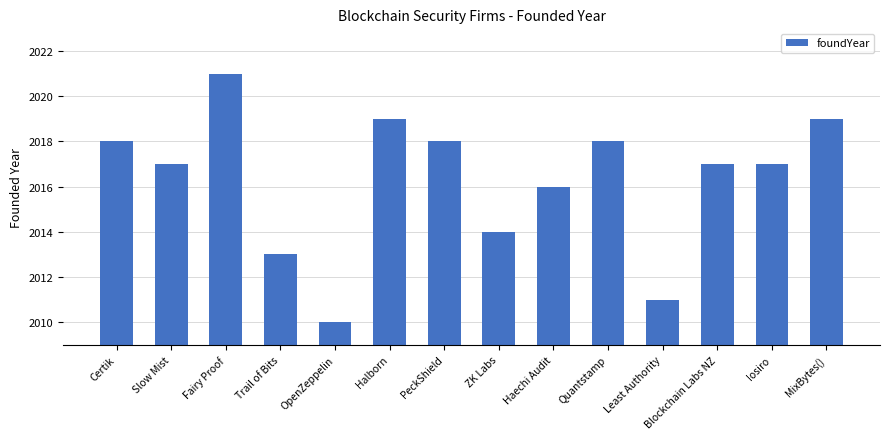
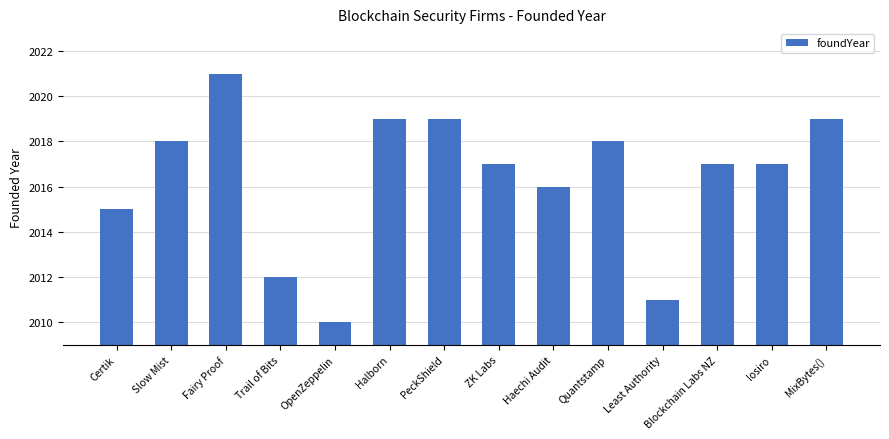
Certik: 2018 -> 2015
Slow Mist: 2017 -> 2018
Trail of Bits: 2013 -> 2012
PeckShield: 2018 -> 2019
ZK Labs: 2014 -> 2017
